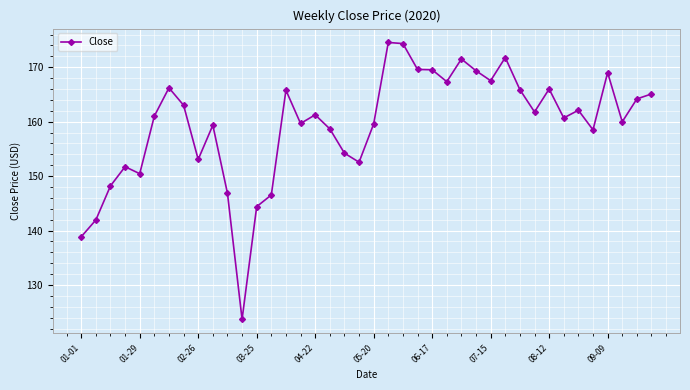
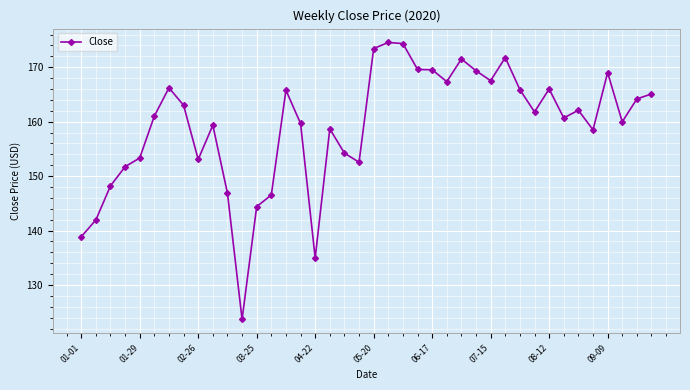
01-29: 150 -> 153
04-22: 161 -> 135
05-20: 160 -> 173
